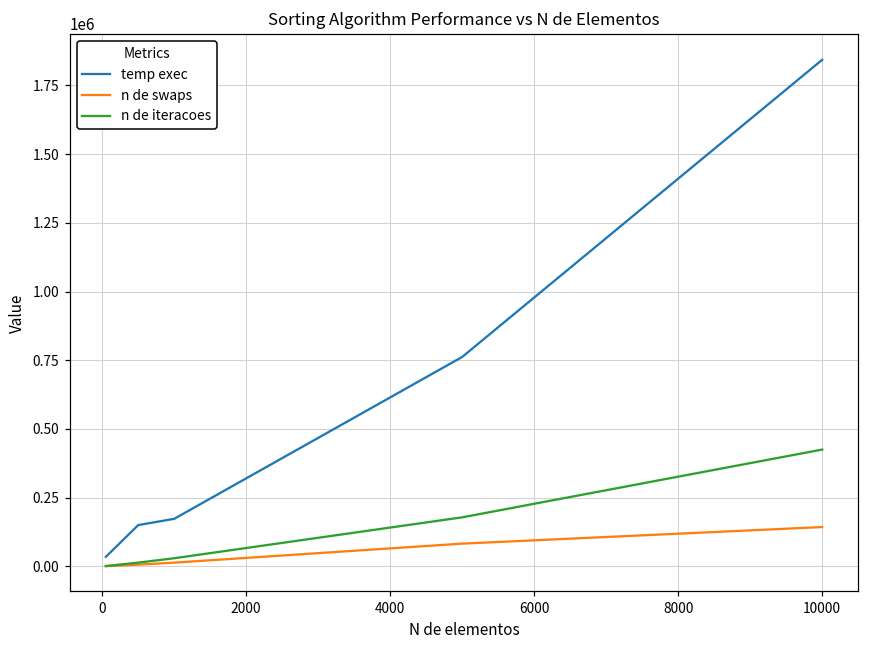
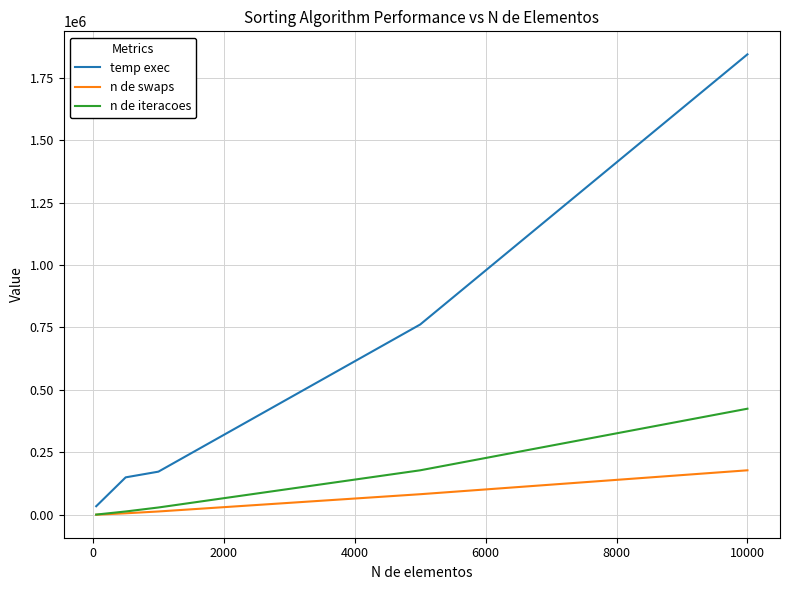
n de swaps, 10000: 140000 -> 180000
